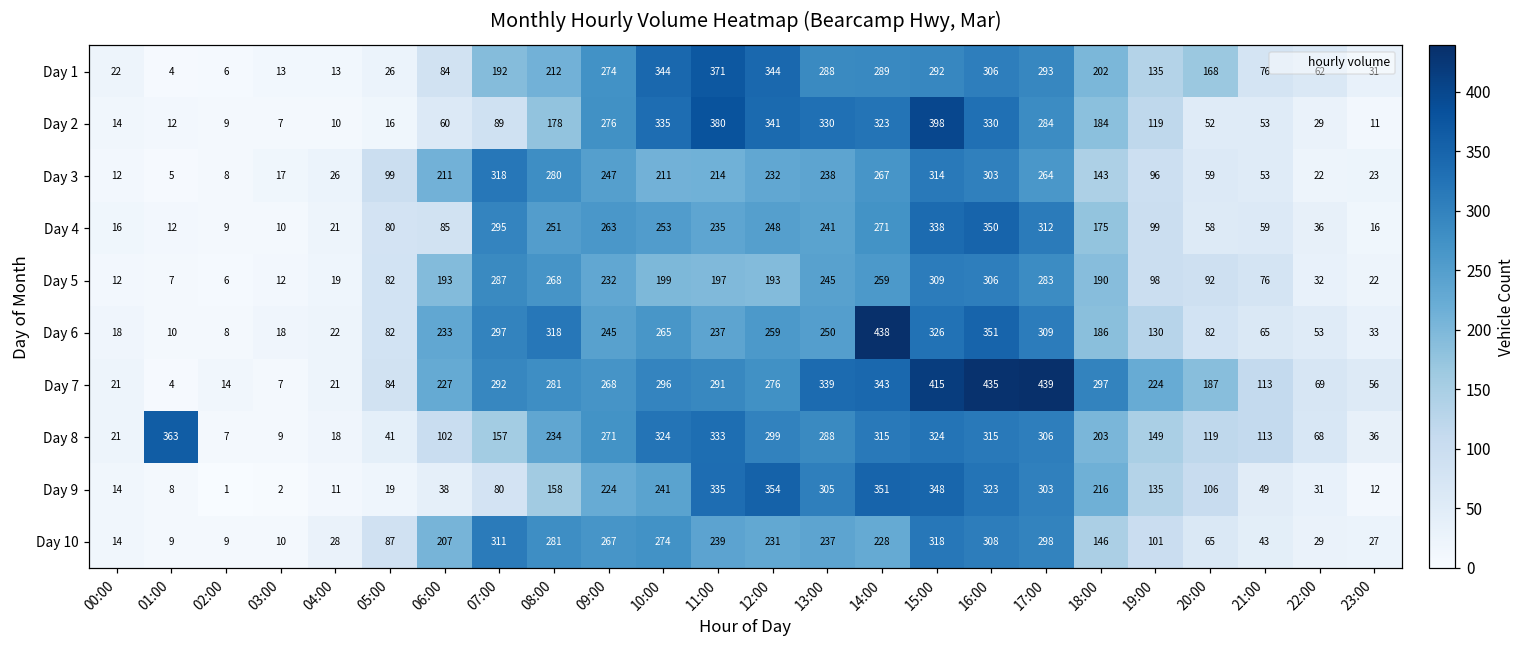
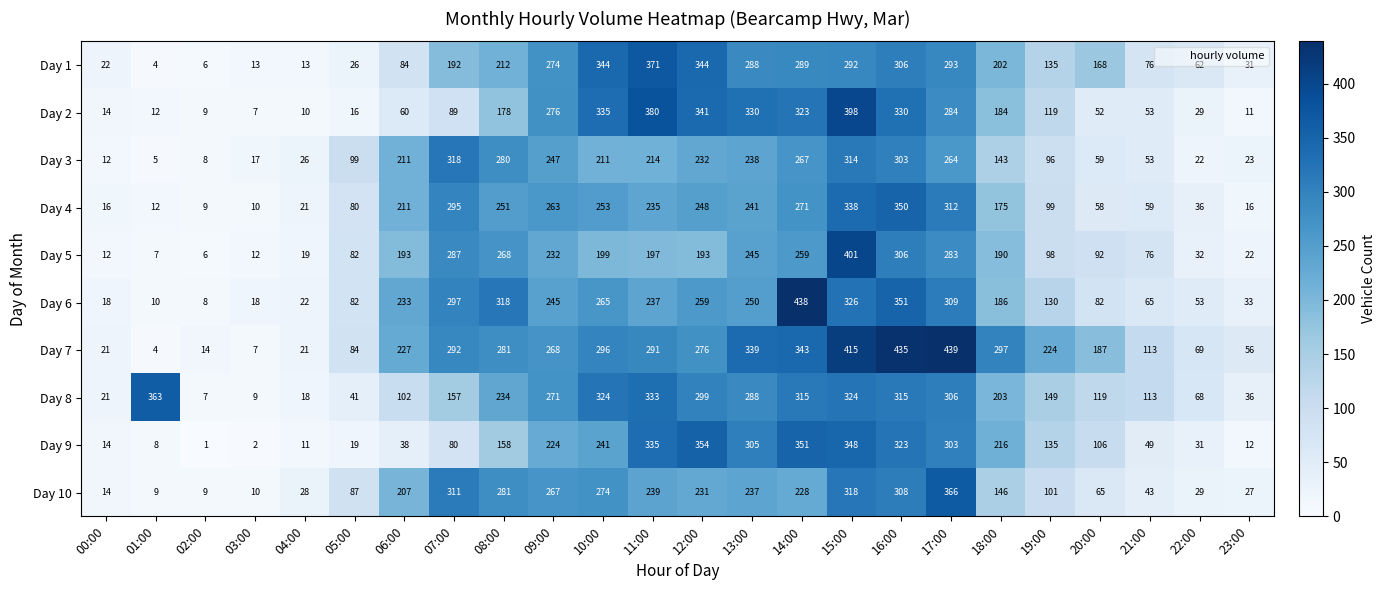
Day 4, 06:00: 85 -> 211
Day 5, 15:00: 309 -> 401
Day 10, 17:00: 298 -> 366
